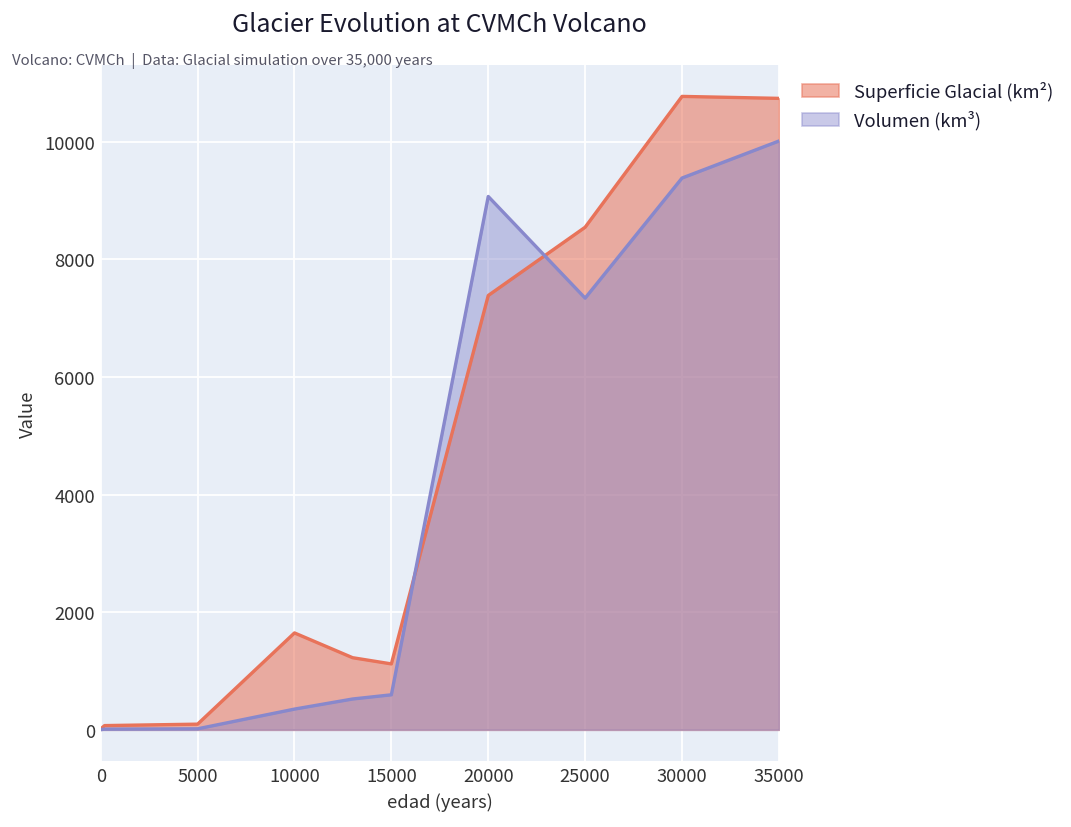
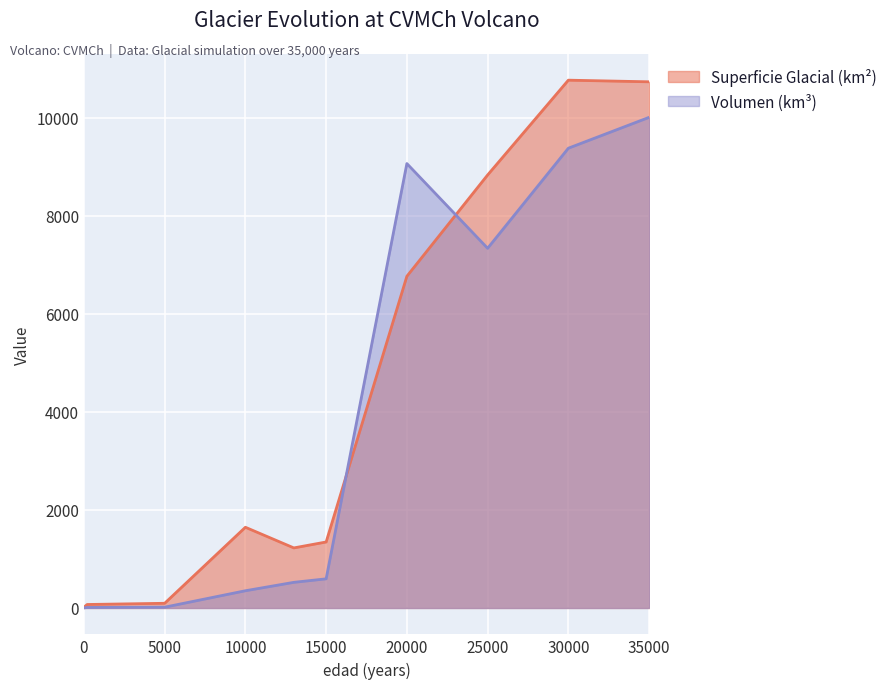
Superficie Glacial (km²), 15000: 1100 -> 1300
Superficie Glacial (km²), 20000: 7400 -> 6800
Superficie Glacial (km²), 25000: 8500 -> 8800
